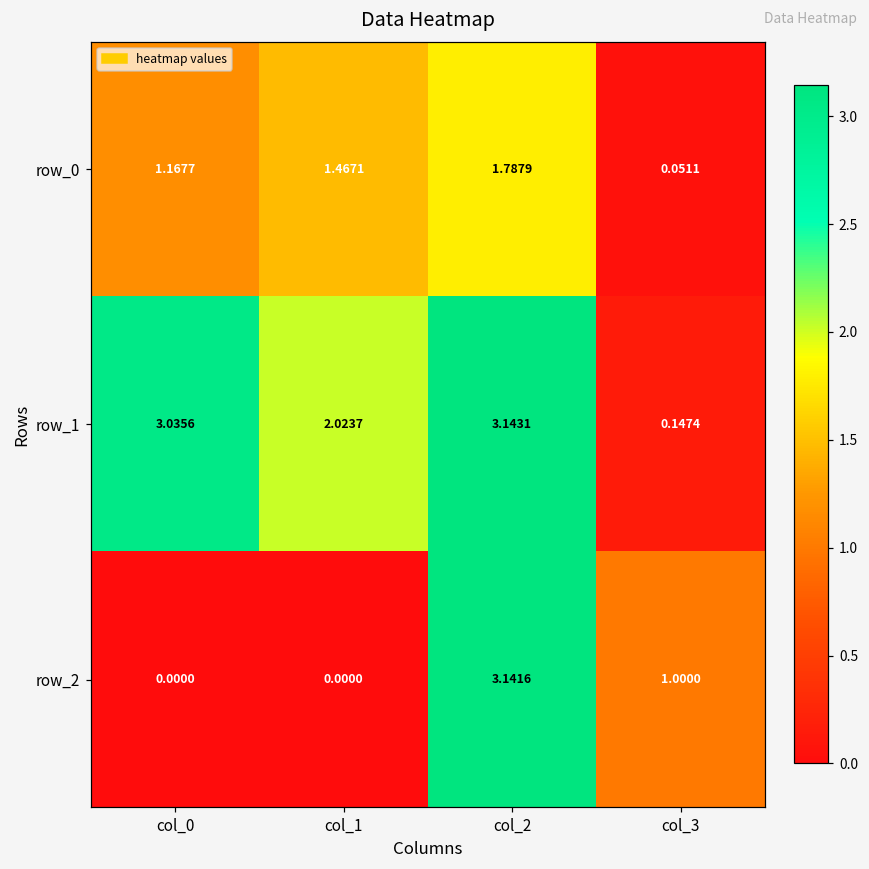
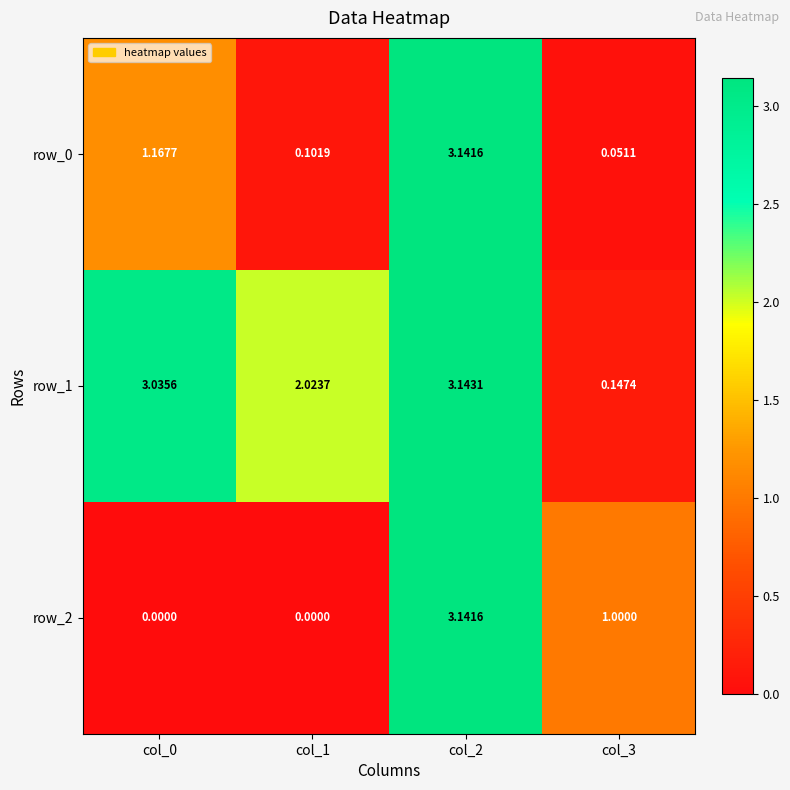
row_0, col_1: 1.4671 -> 0.1019
row_0, col_2: 1.7879 -> 3.1416
